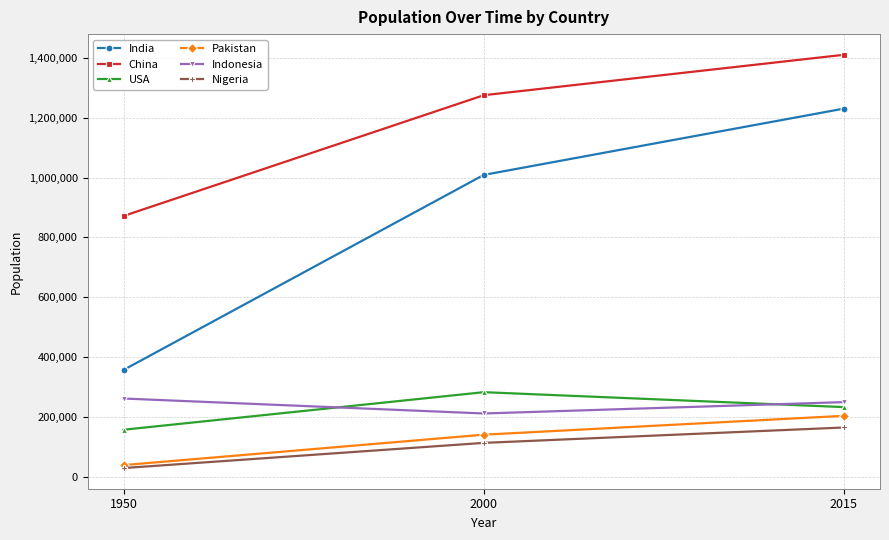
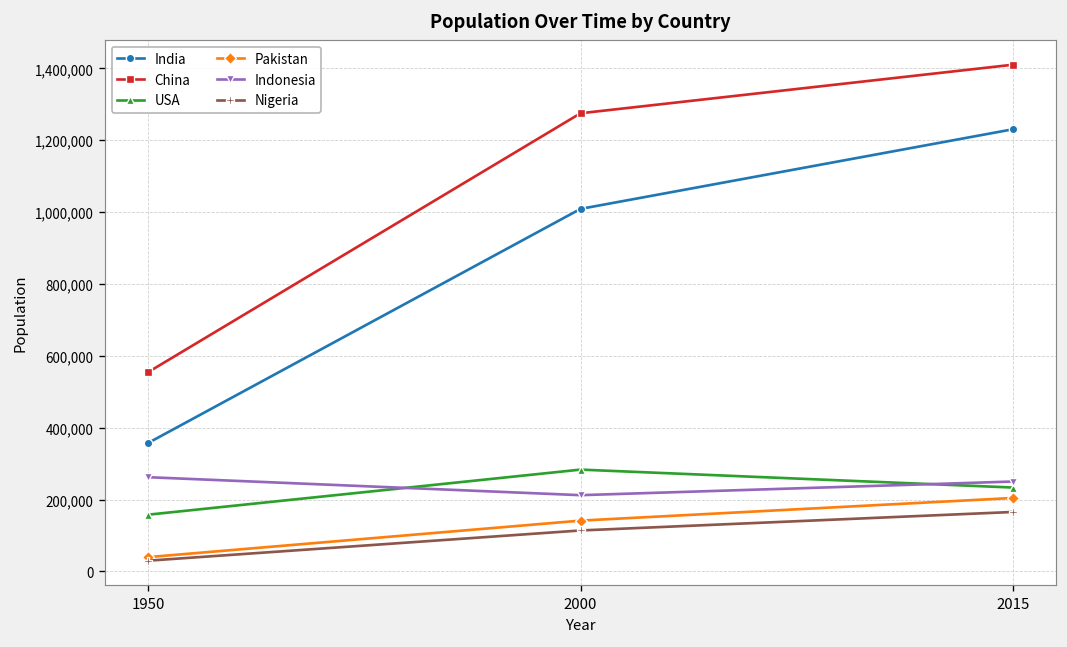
China, 1950: 870,000 -> 550,000
